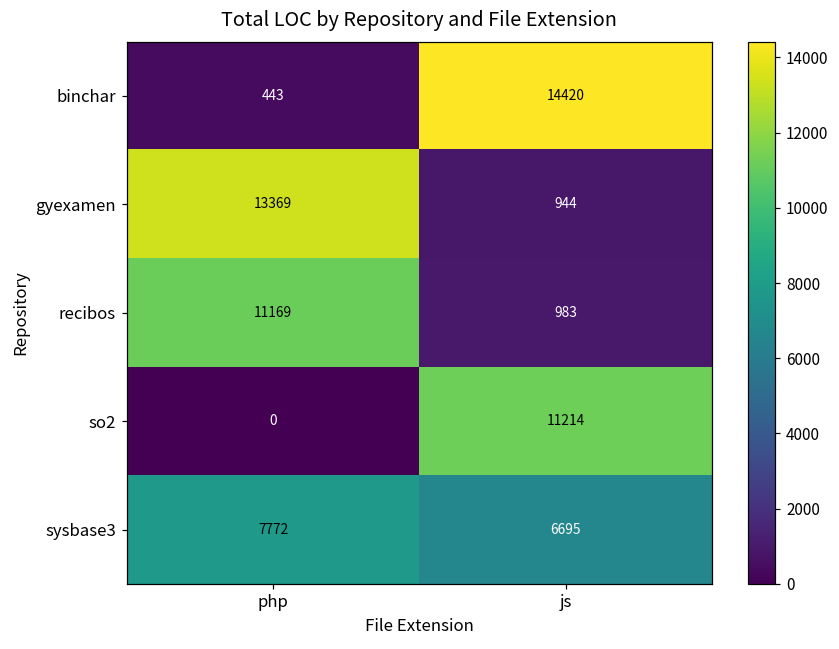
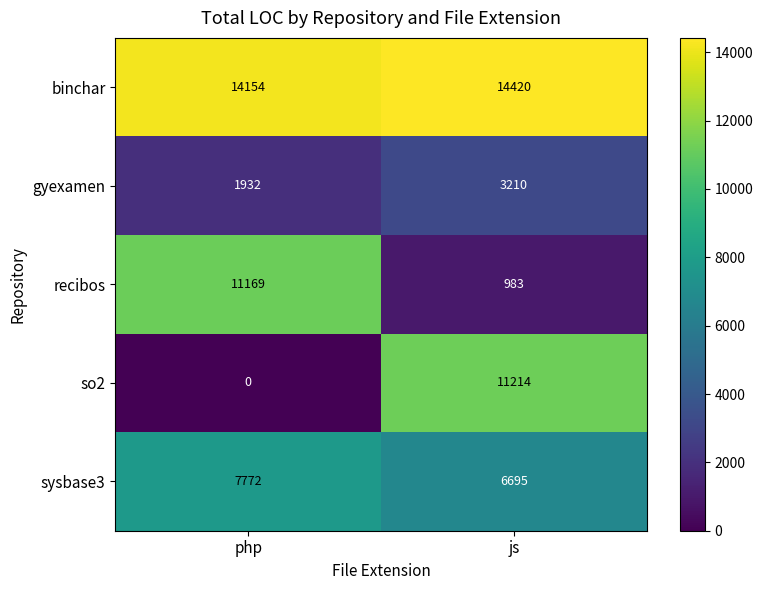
binchar, php: 443 -> 14154
gyexamen, php: 13369 -> 1932
gyexamen, js: 944 -> 3210
